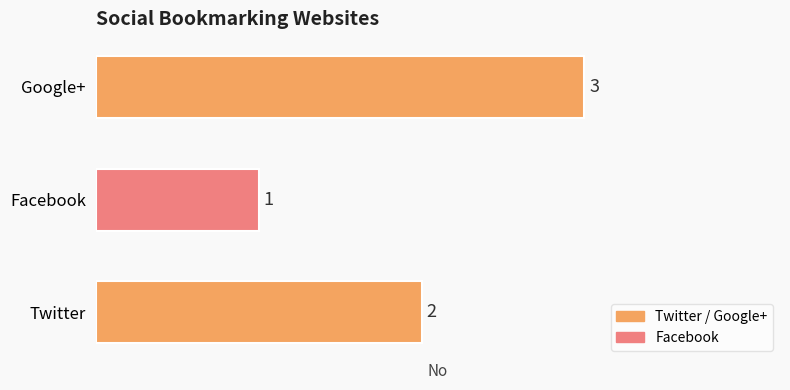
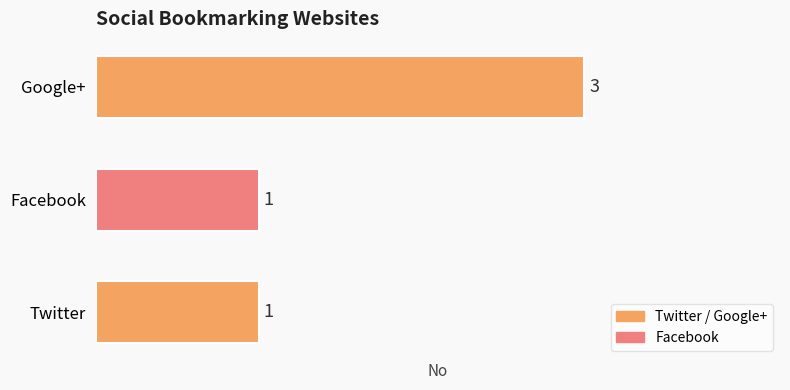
Twitter: 2 -> 1
